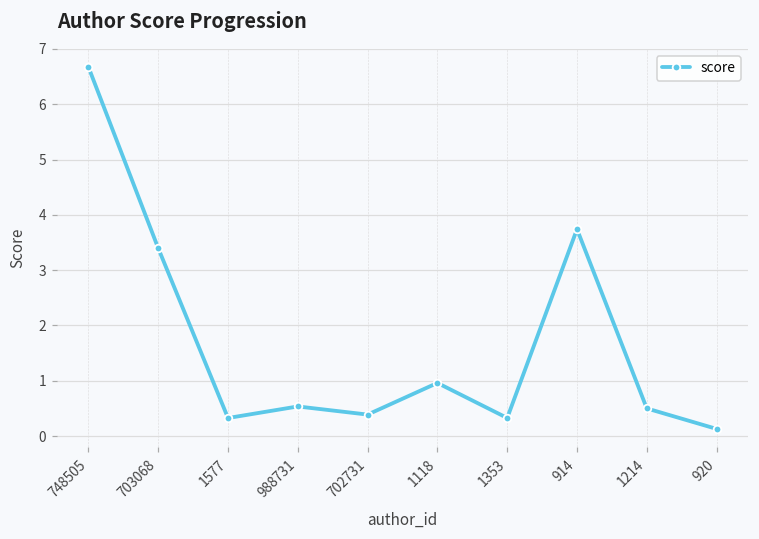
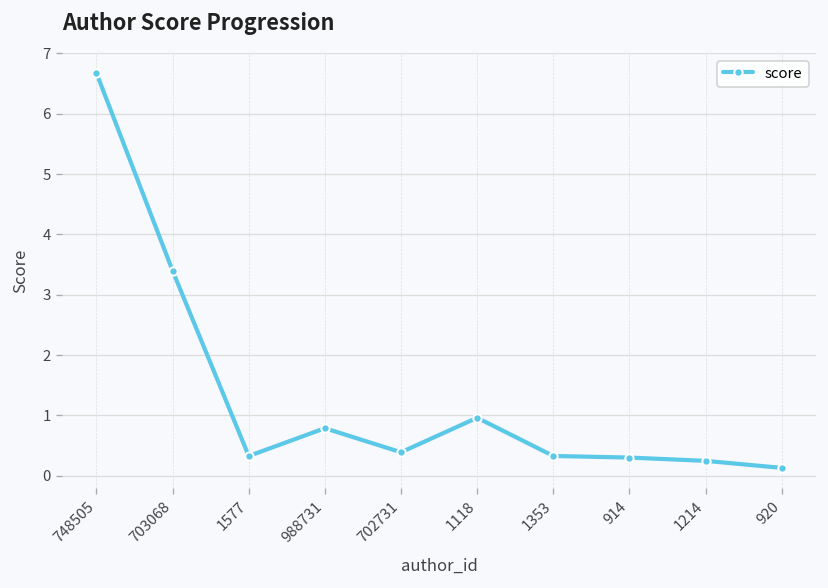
988731: 0.5 -> 0.8
914: 3.7 -> 0.3
1214: 0.5 -> 0.2
